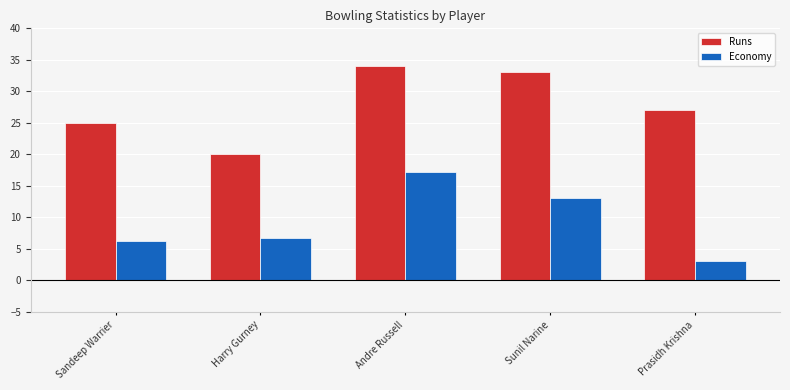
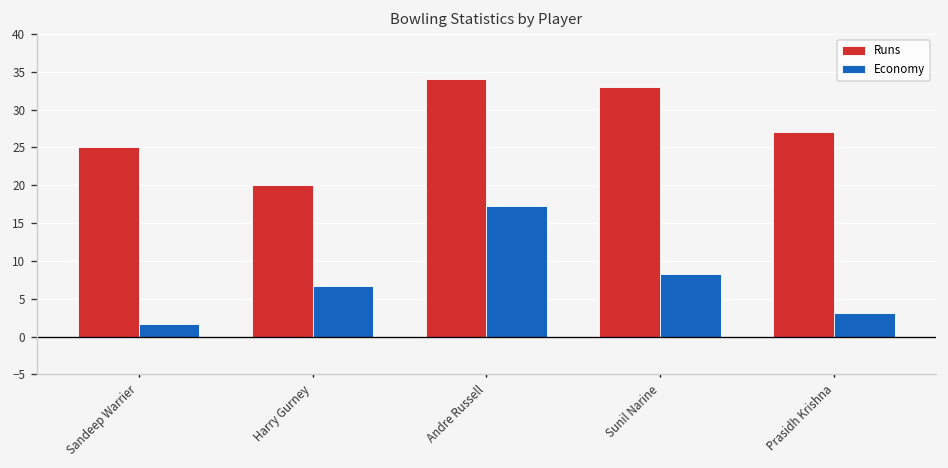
Economy, Sandeep Warrier: 6 -> 2
Economy, Sunil Narine: 13 -> 8
